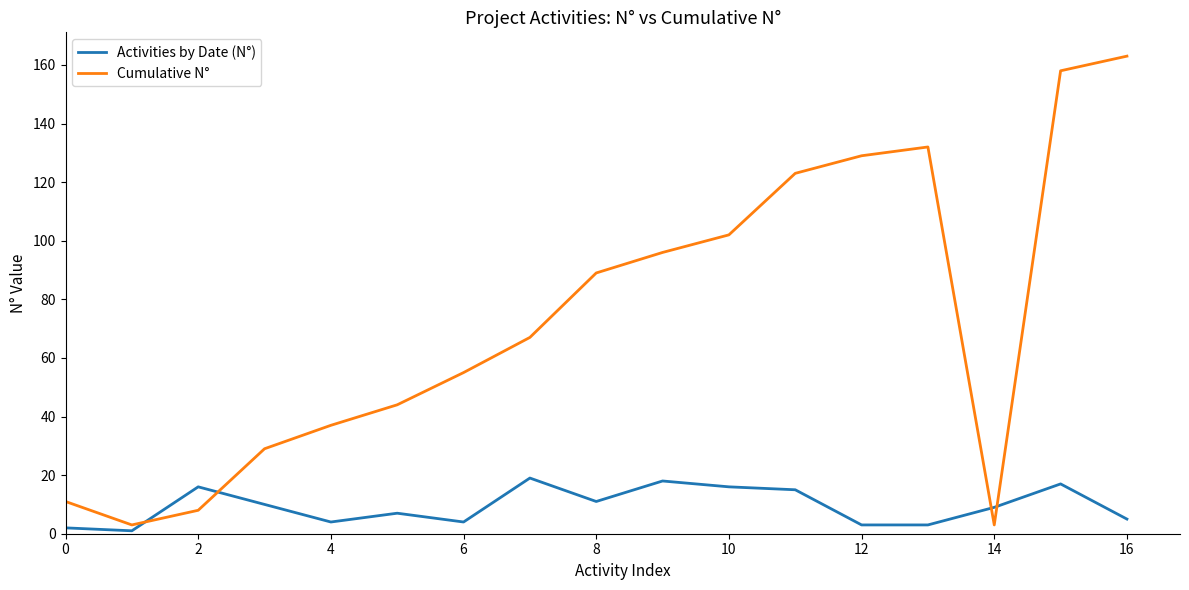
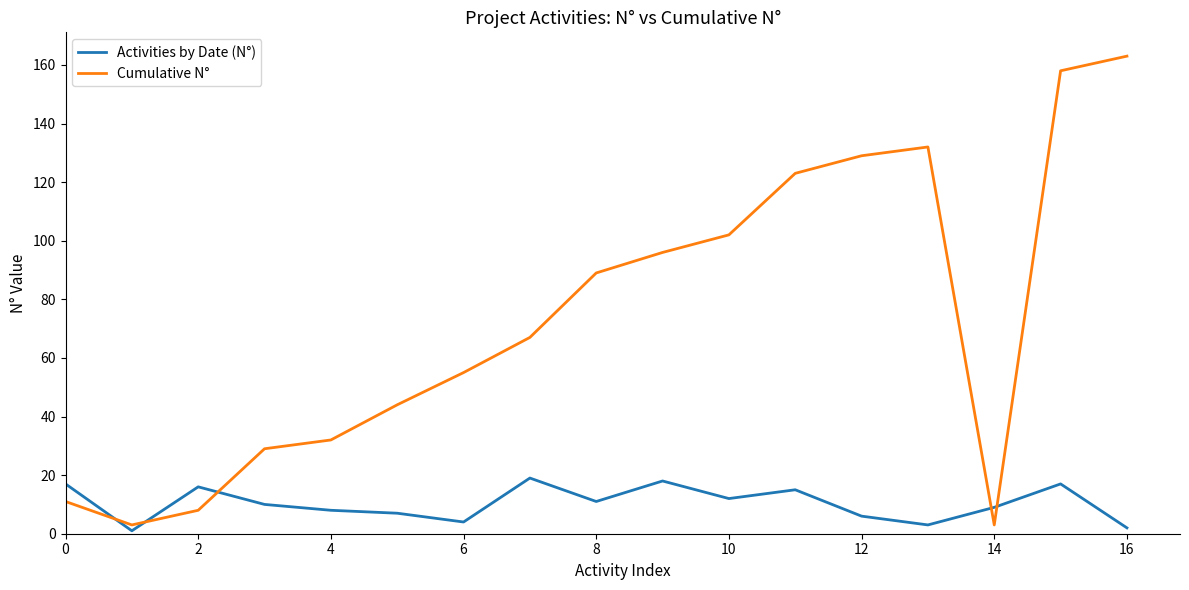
Activities by Date (N°), 0: 2 -> 17
Activities by Date (N°), 4: 4 -> 8
Cumulative N°, 4: 37 -> 32
Activities by Date (N°), 10: 16 -> 12
Activities by Date (N°), 12: 3 -> 6
Activities by Date (N°), 16: 5 -> 2
